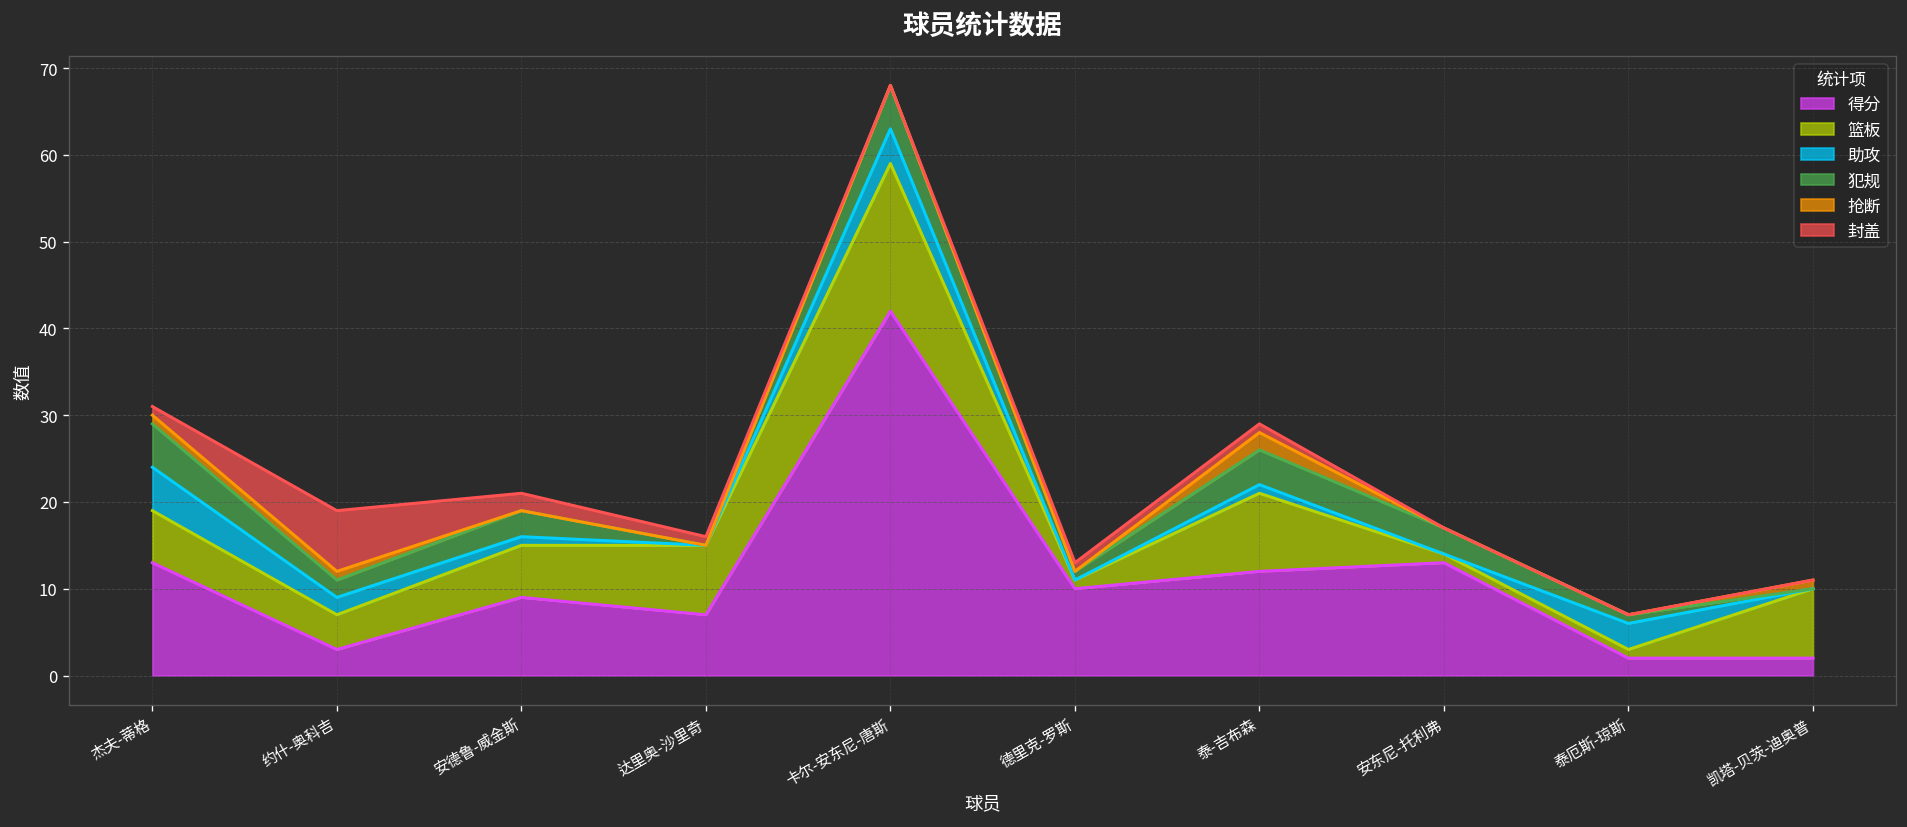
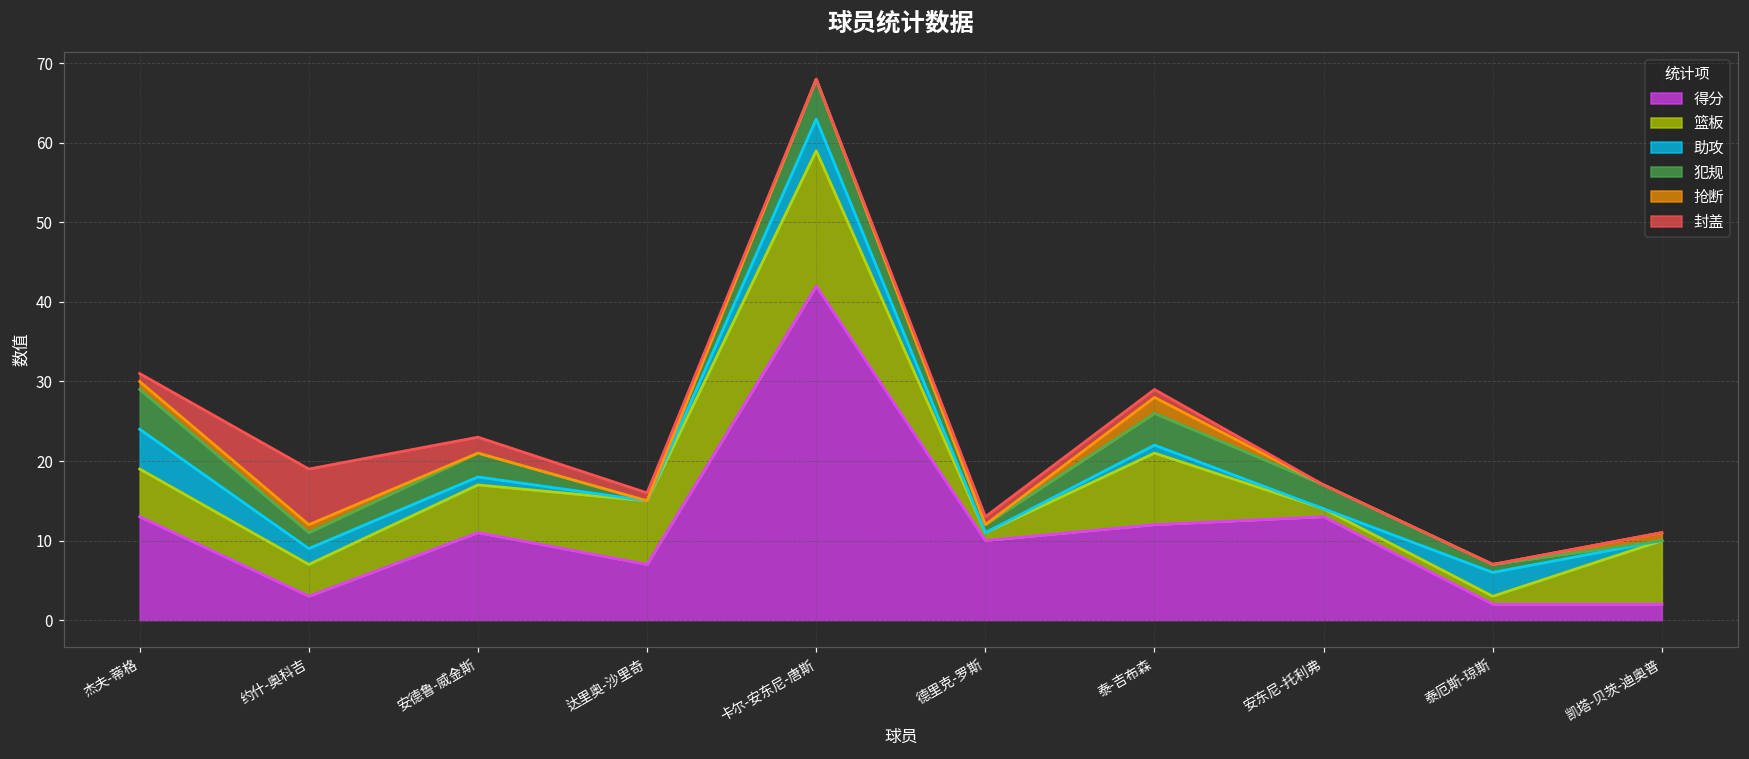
得分, 安德鲁-威金斯: 9 -> 11
